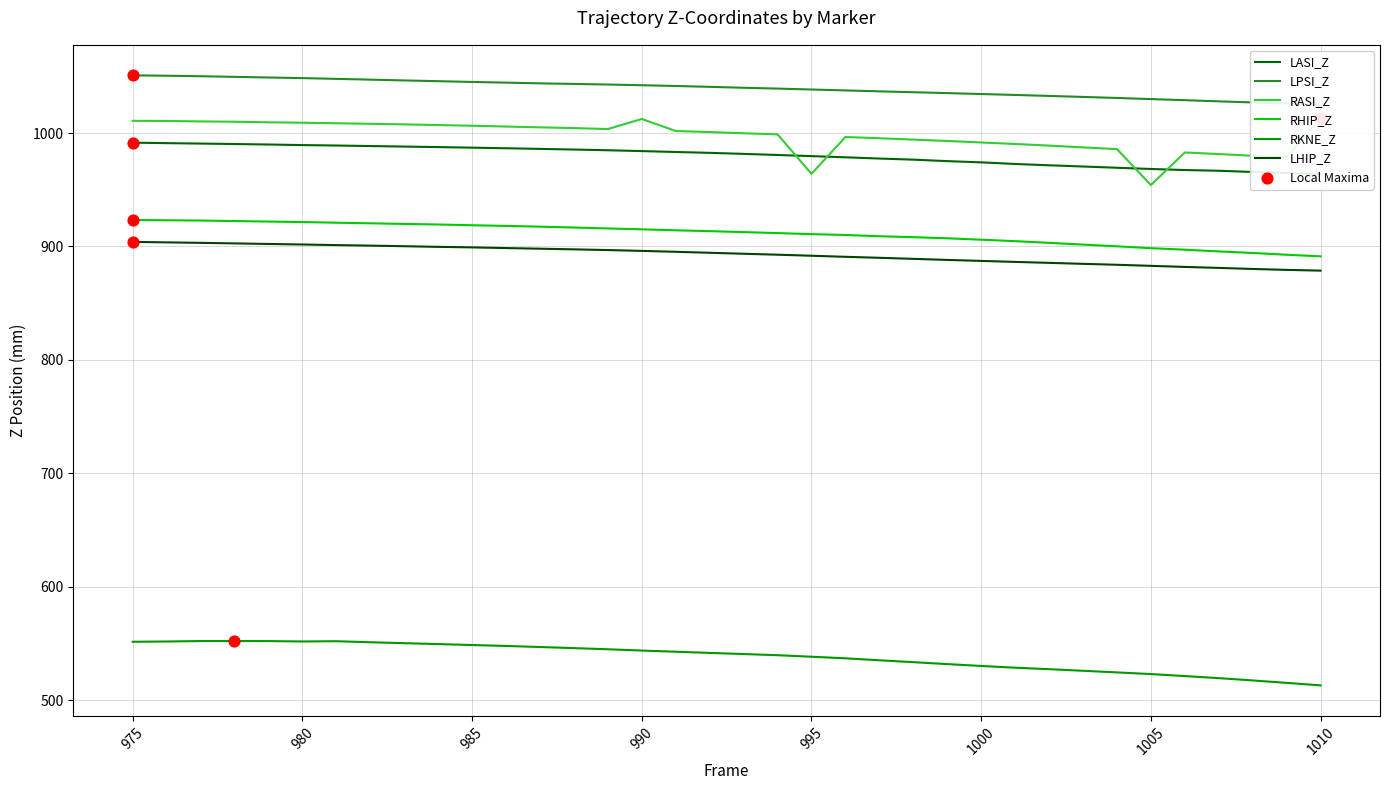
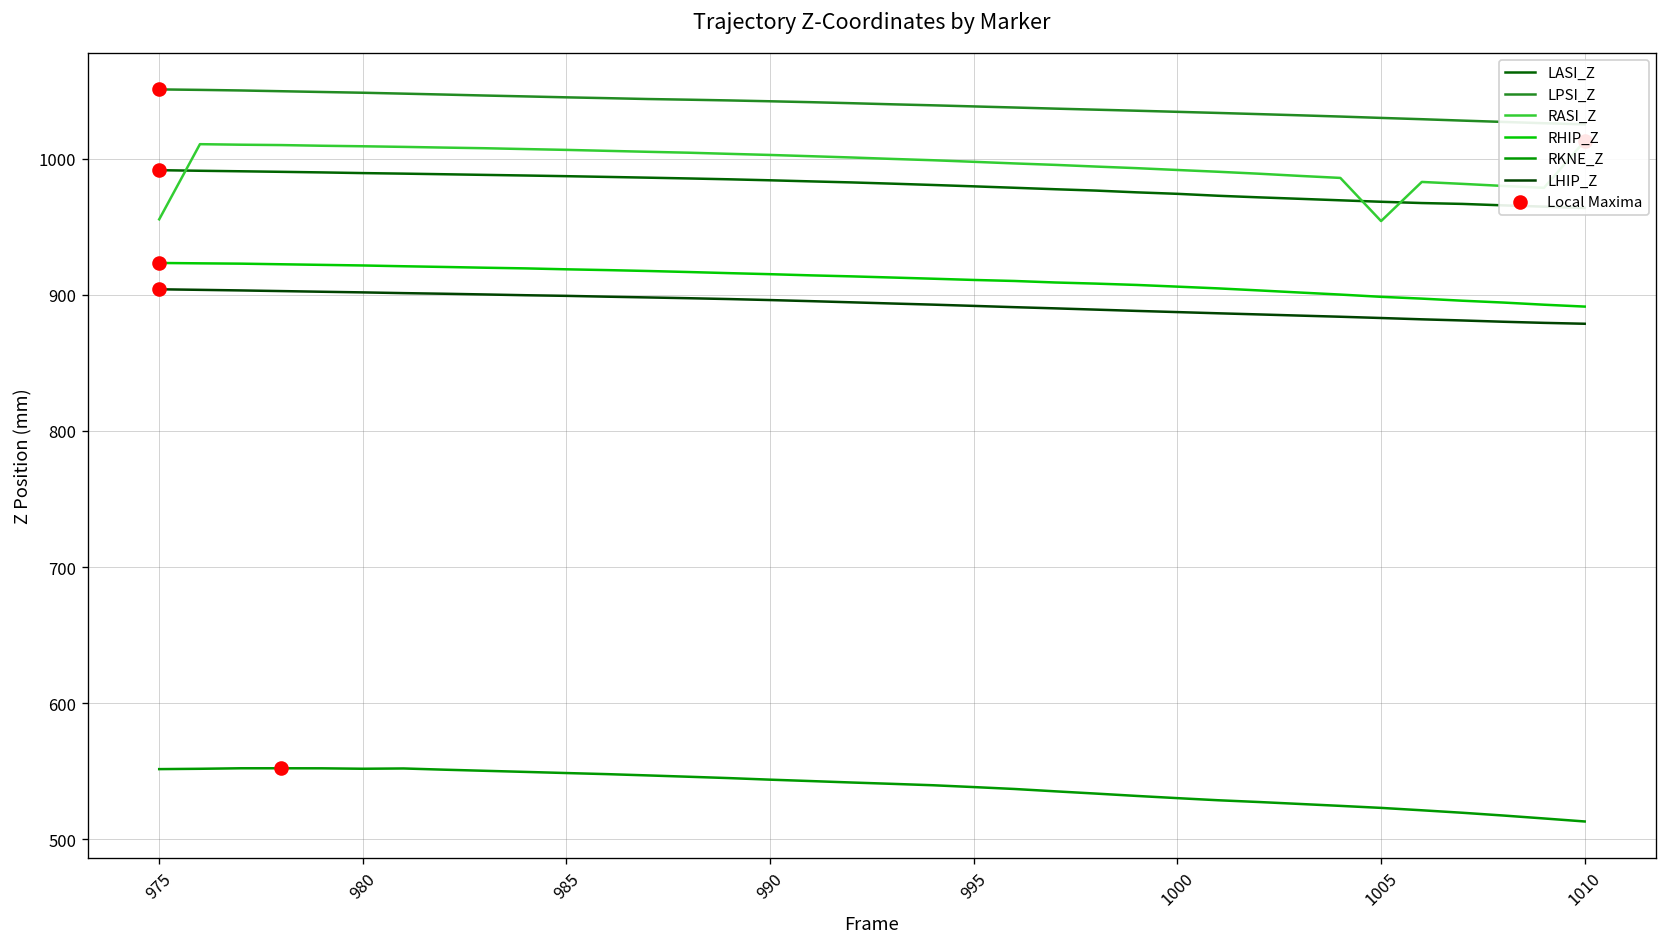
RASI_Z, 975: 1011 -> 955
RASI_Z, 990: 1012 -> 1003
RASI_Z, 995: 964 -> 998
